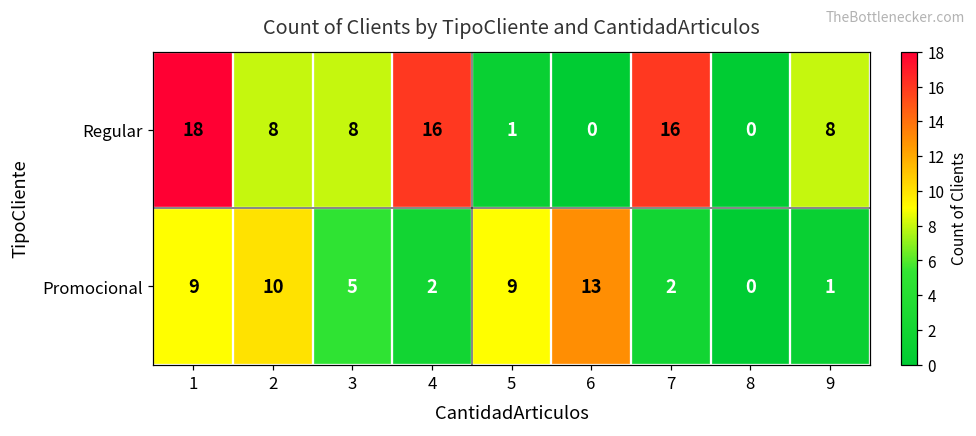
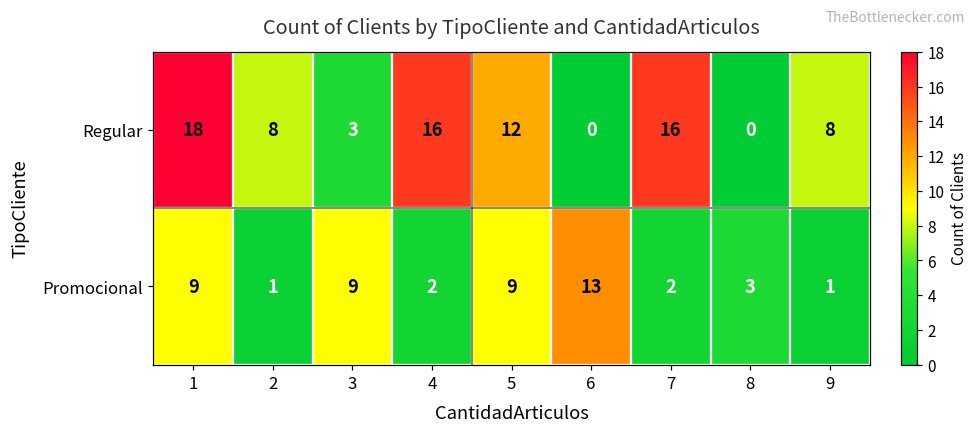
Regular, 3: 8 -> 3
Regular, 5: 1 -> 12
Promocional, 2: 10 -> 1
Promocional, 3: 5 -> 9
Promocional, 8: 0 -> 3
